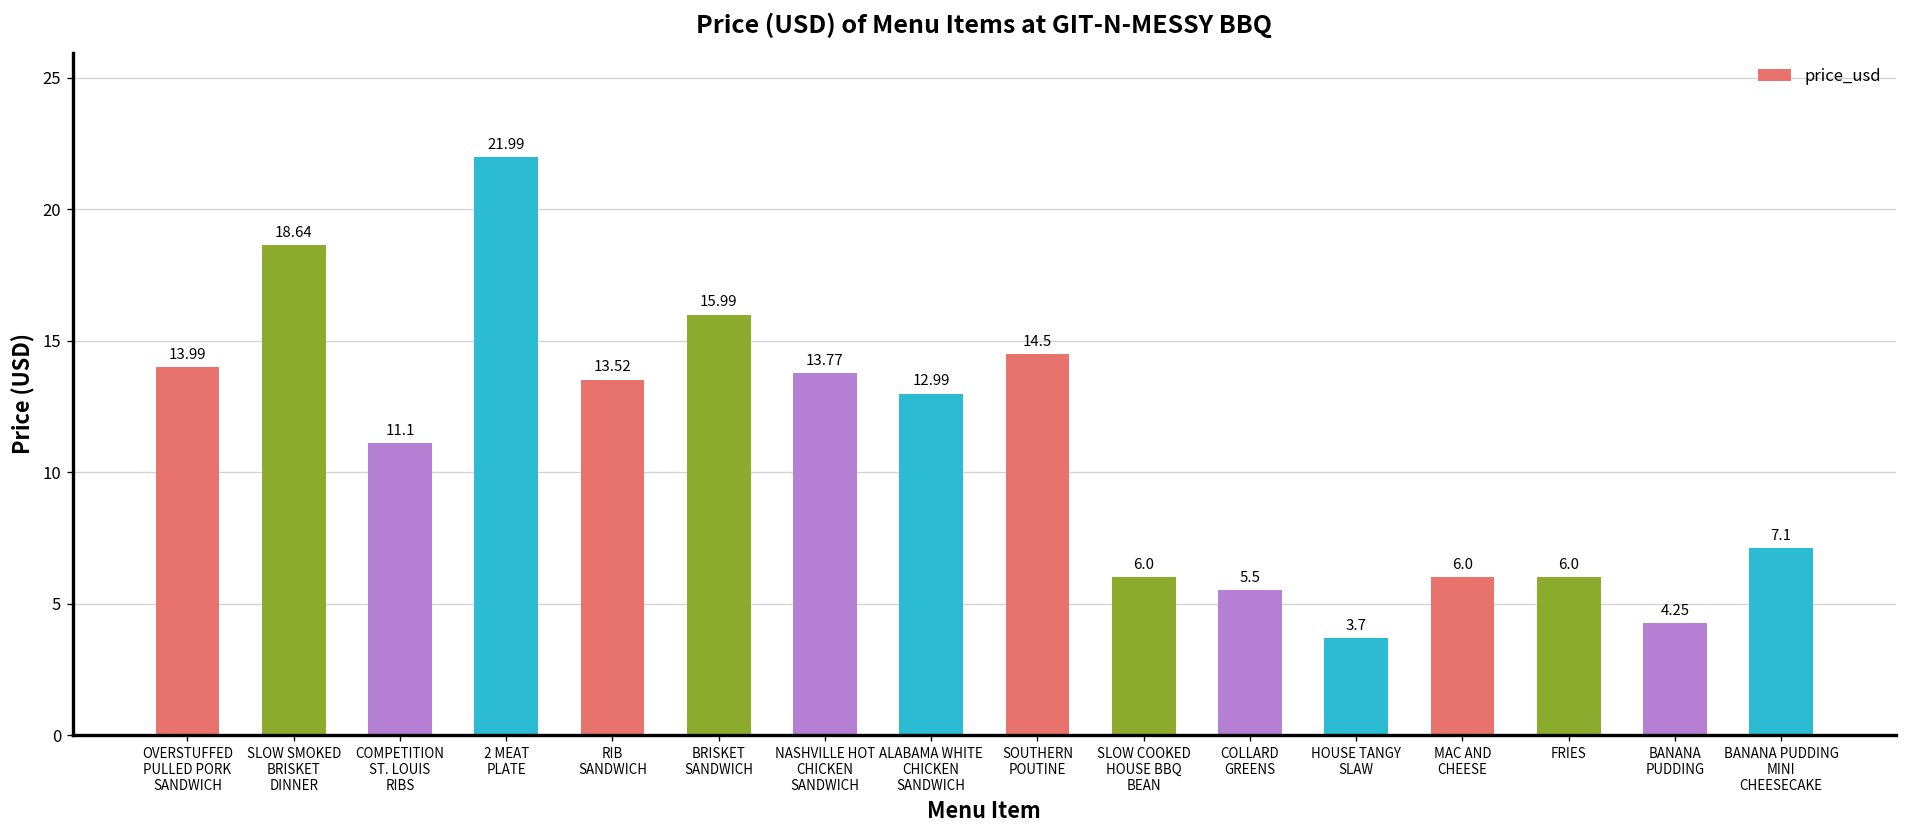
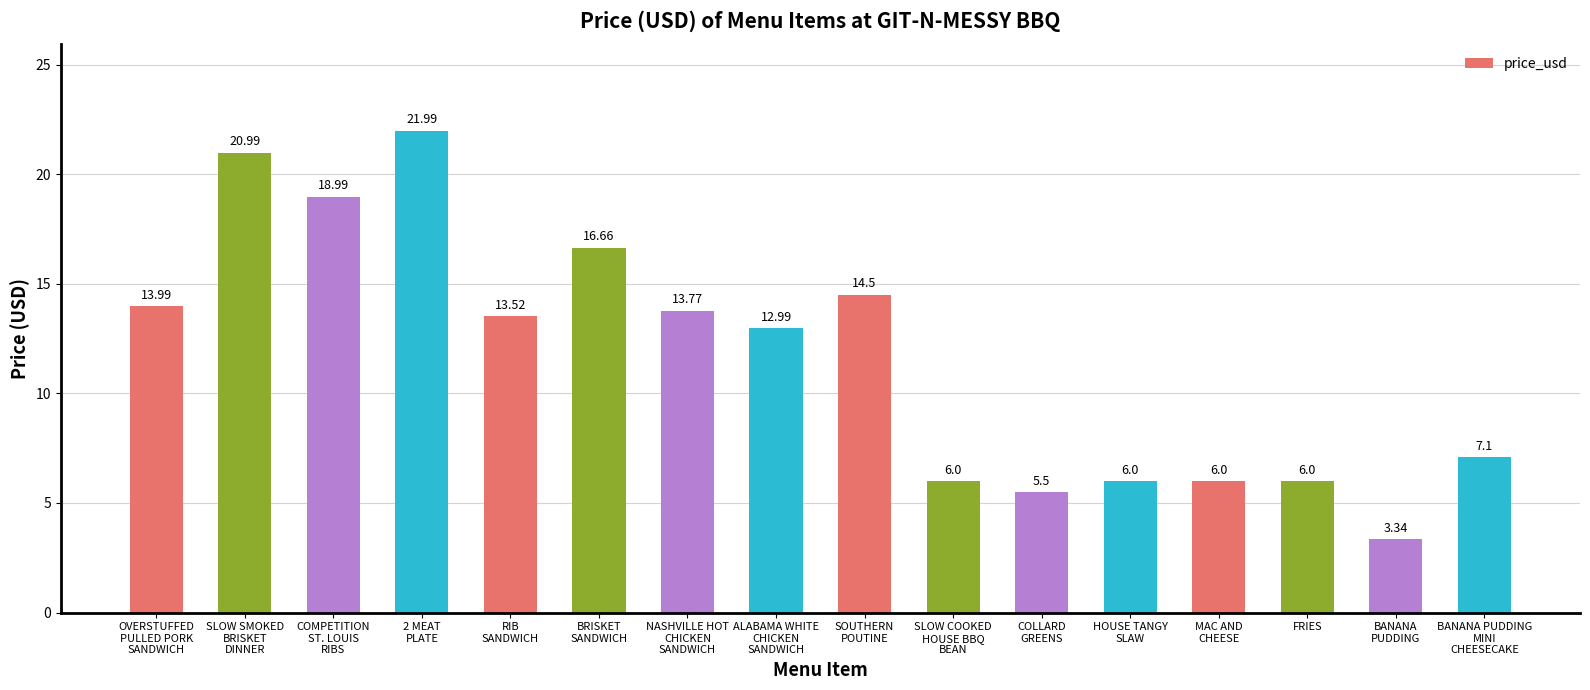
SLOW SMOKED BRISKET DINNER: 18.64 -> 20.99
COMPETITION ST. LOUIS RIBS: 11.1 -> 18.99
BRISKET SANDWICH: 15.99 -> 16.66
HOUSE TANGY SLAW: 3.7 -> 6.0
BANANA PUDDING: 4.25 -> 3.34
